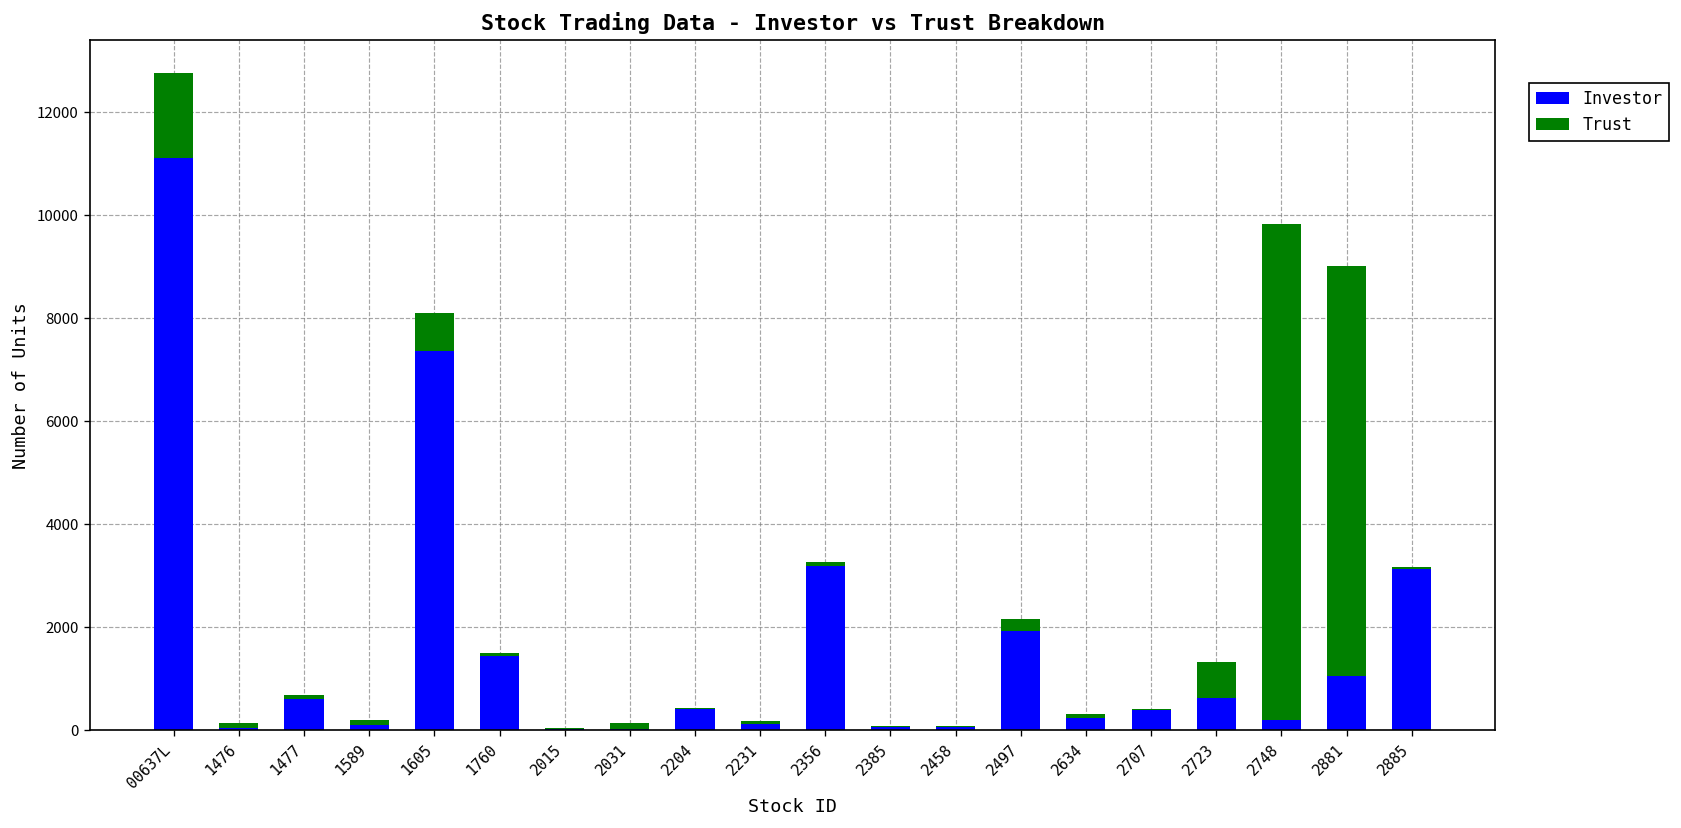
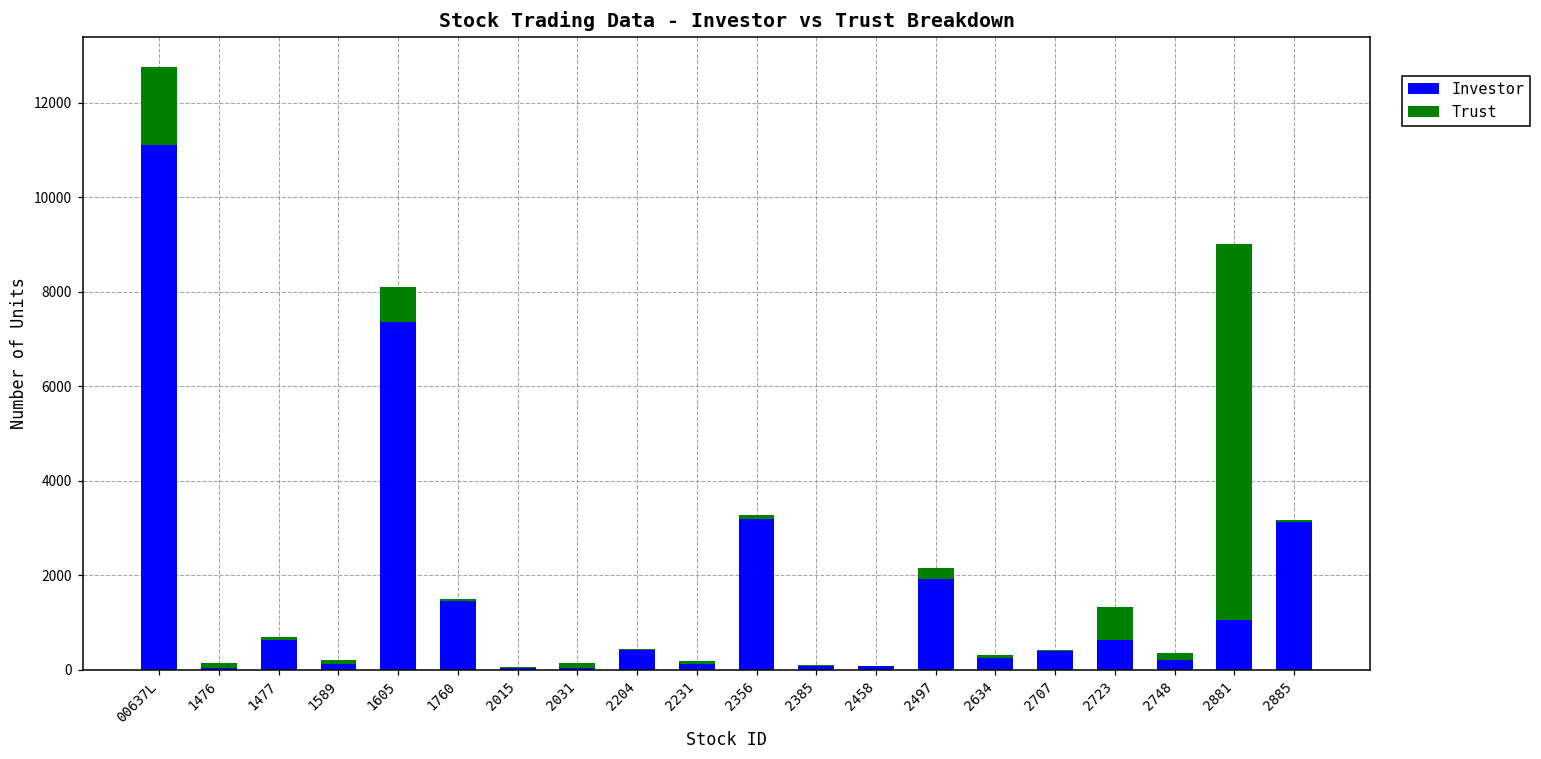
Trust, 2748: 9600 -> 100
